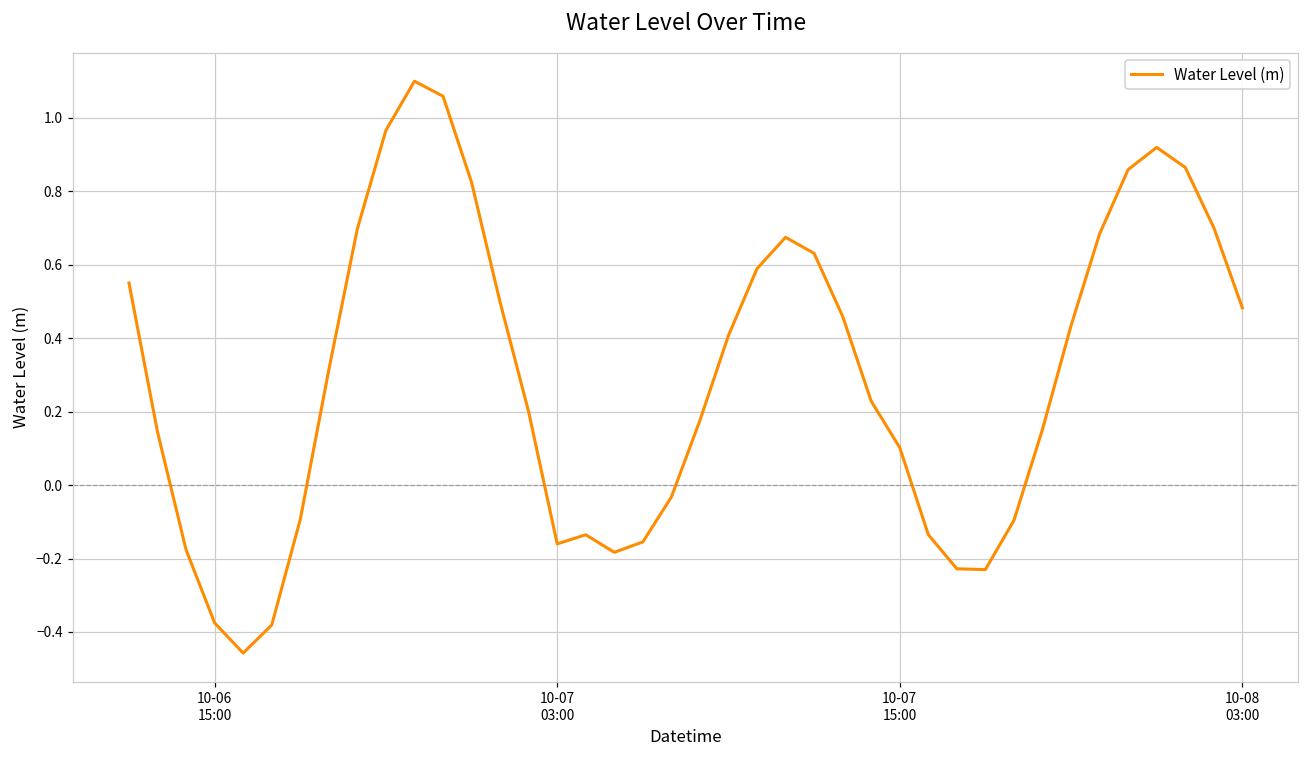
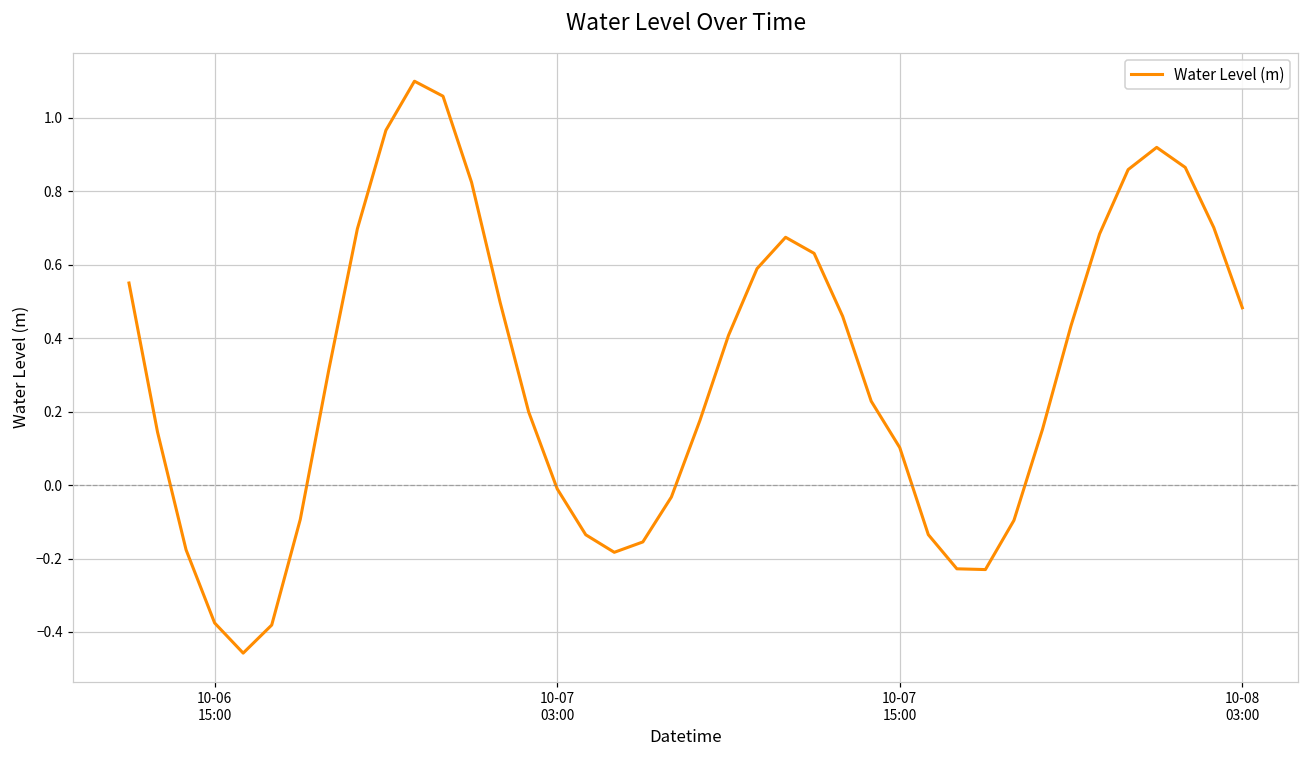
10-07 03:00: -0.16 -> -0.01
